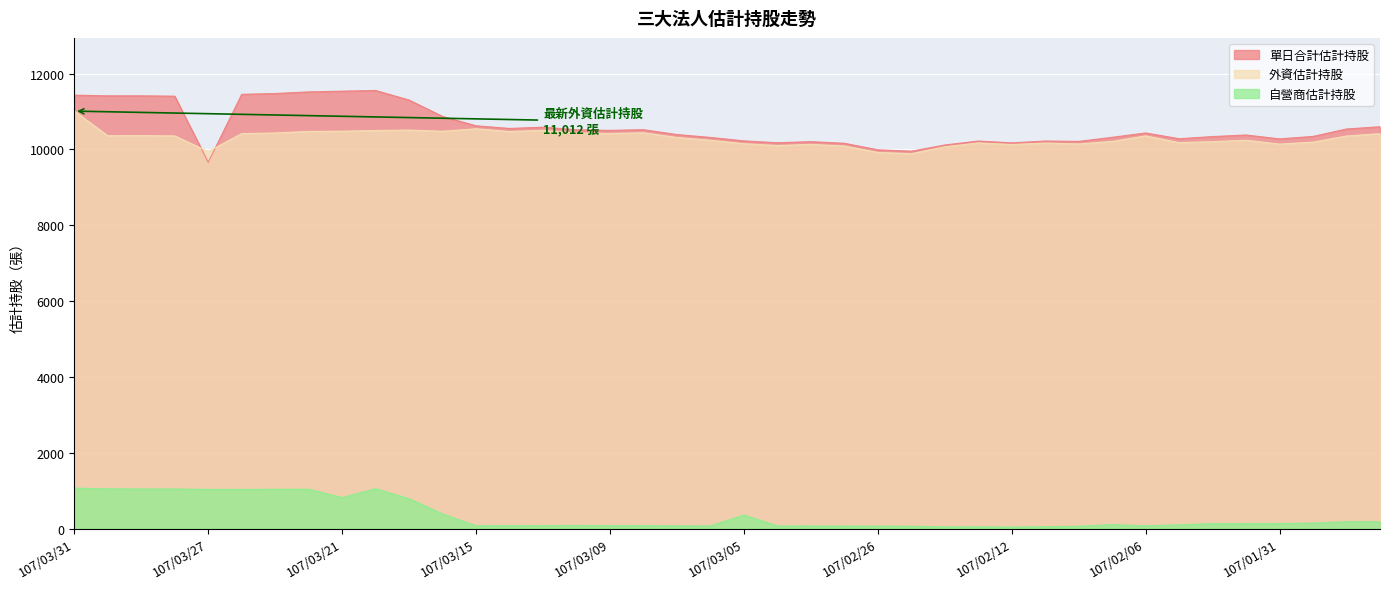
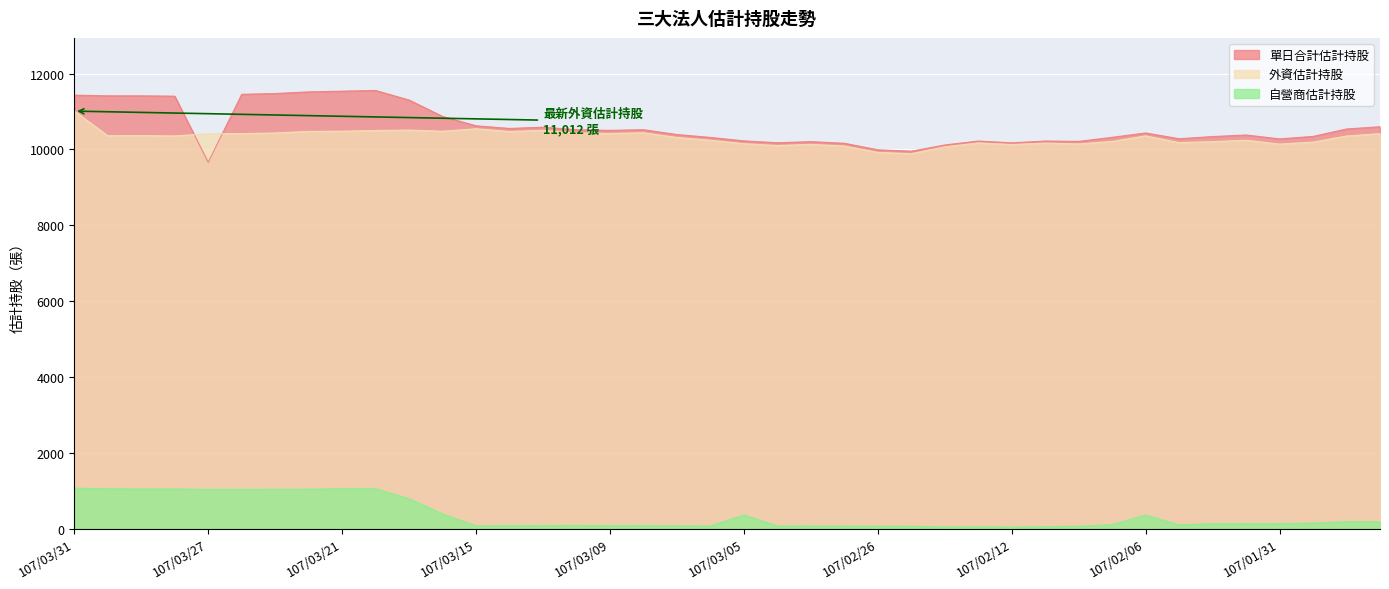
外資估計持股, 107/03/27: 9900 -> 10400
自營商估計持股, 107/03/21: 800 -> 1100
自營商估計持股, 107/02/06: 100 -> 400
